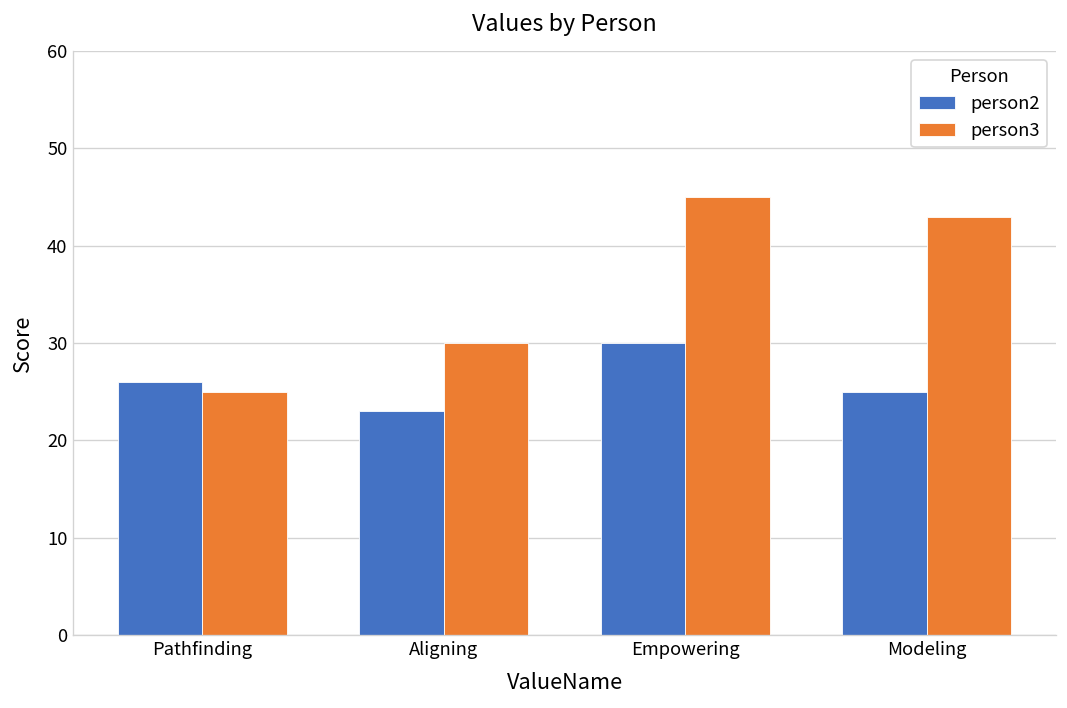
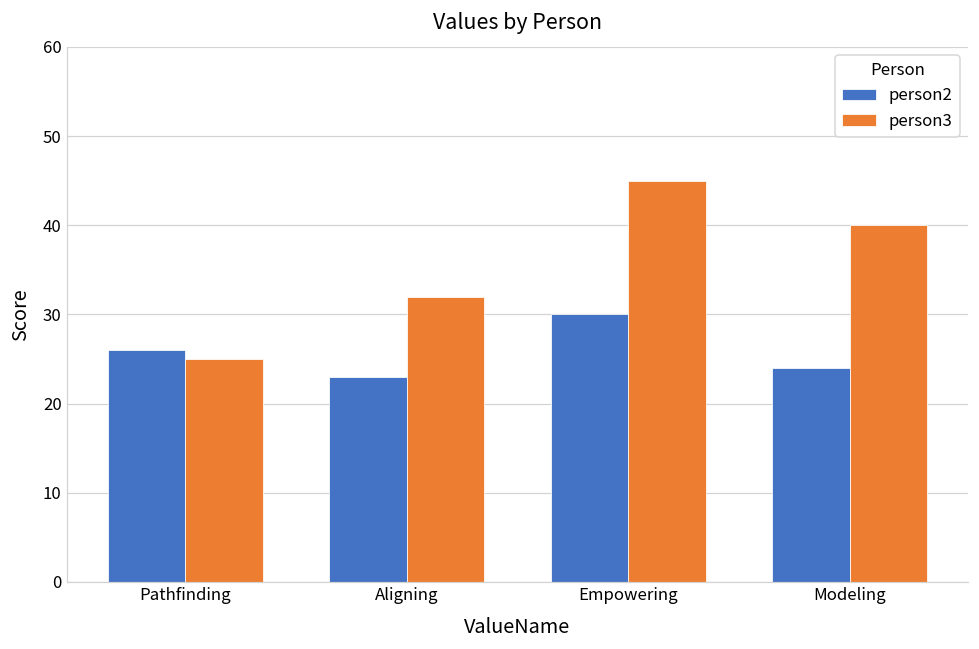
person3, Aligning: 30 -> 32
person2, Modeling: 25 -> 24
person3, Modeling: 43 -> 40
